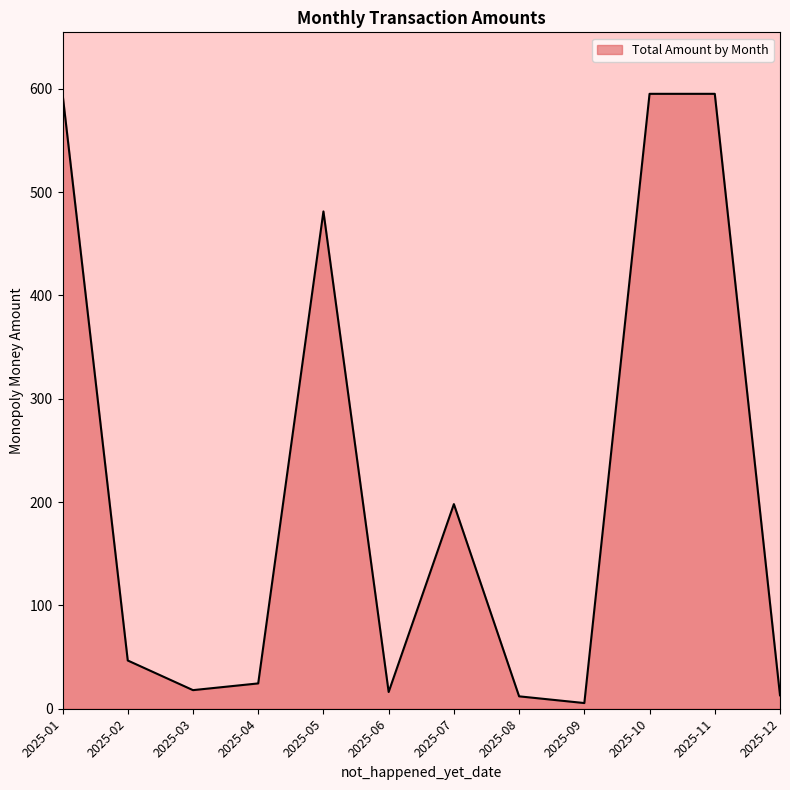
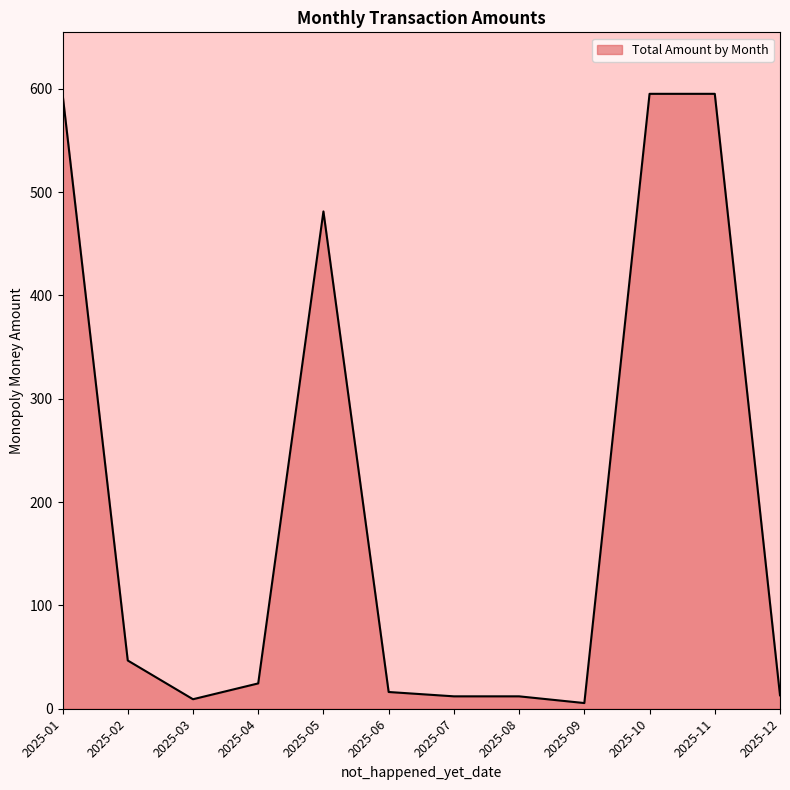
2025-03: 18 -> 9
2025-07: 198 -> 12
